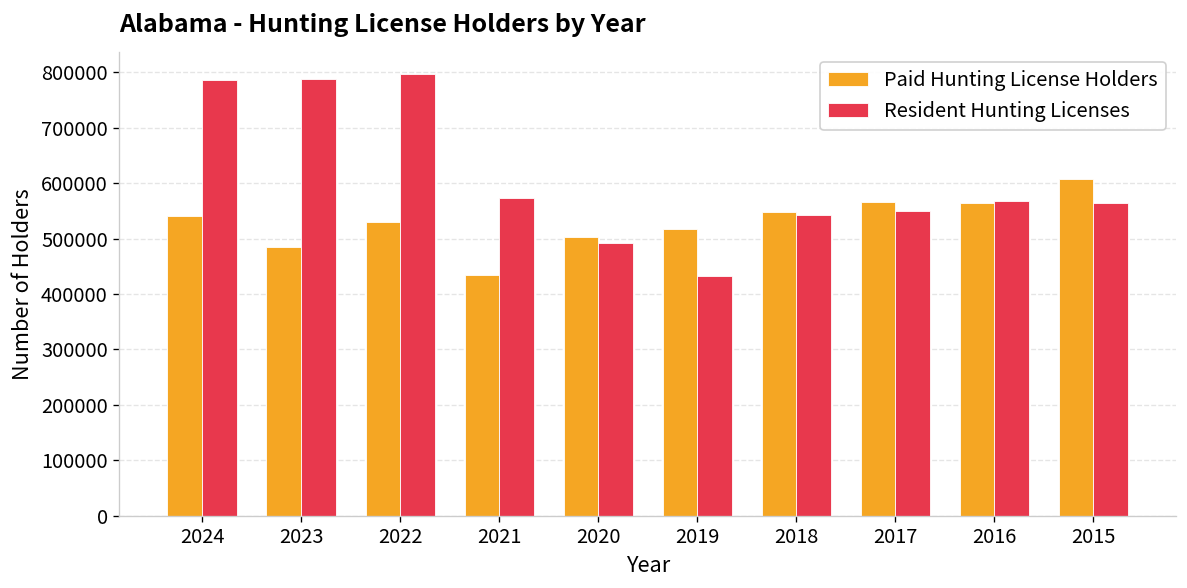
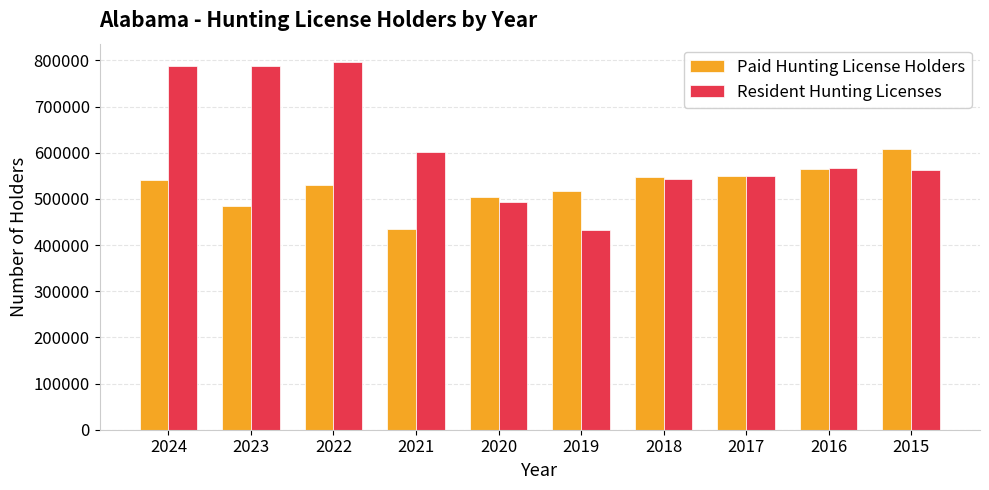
Resident Hunting Licenses, 2021: 570000 -> 600000
Paid Hunting License Holders, 2017: 570000 -> 550000
